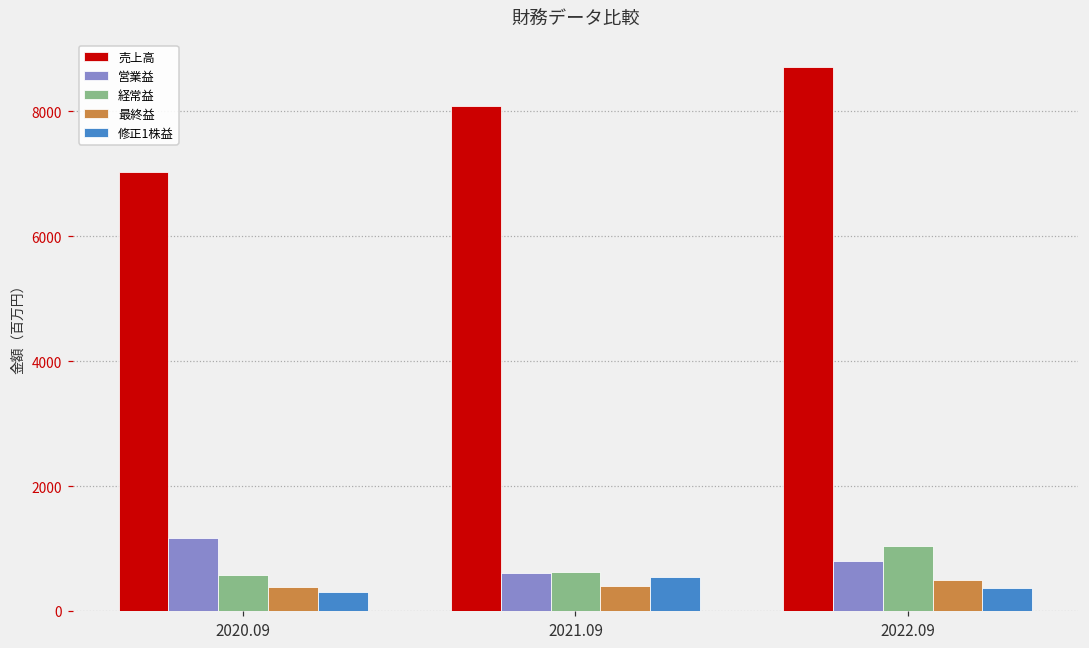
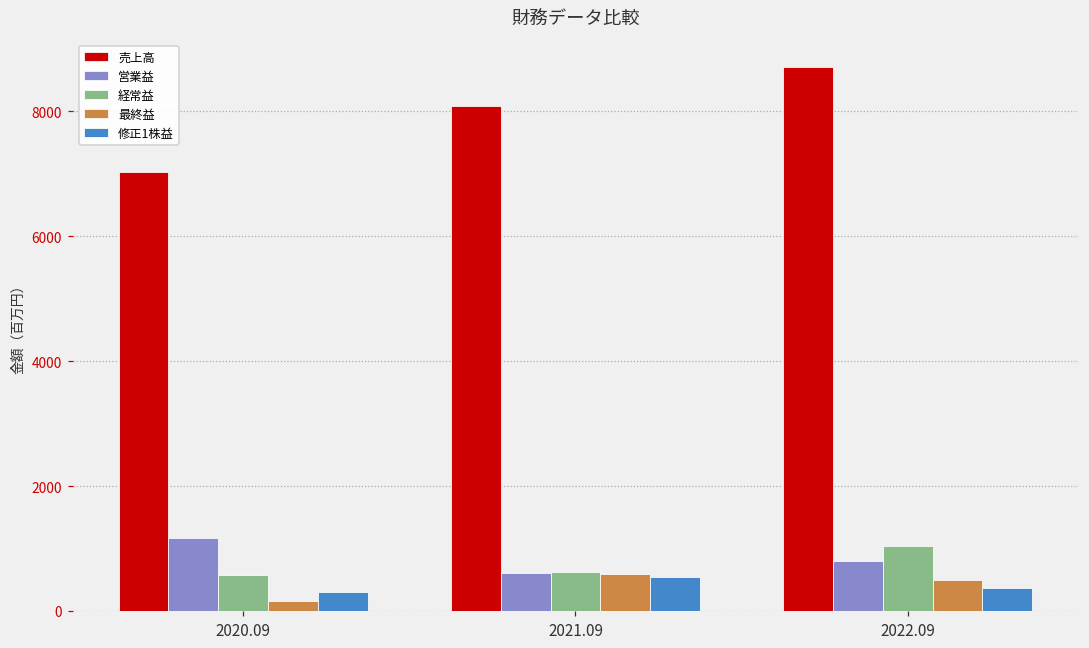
最終益, 2020.09: 400 -> 200
最終益, 2021.09: 400 -> 600
